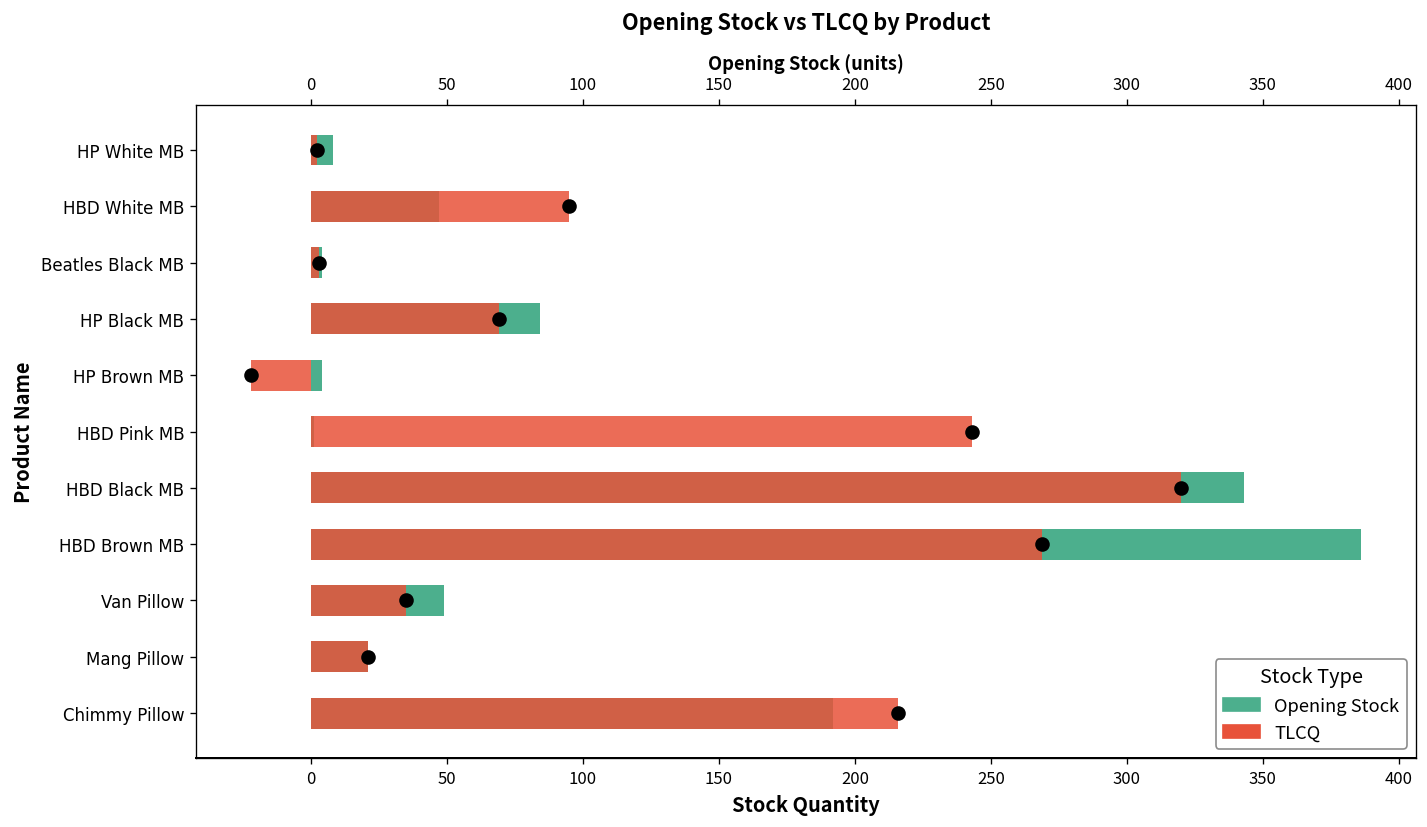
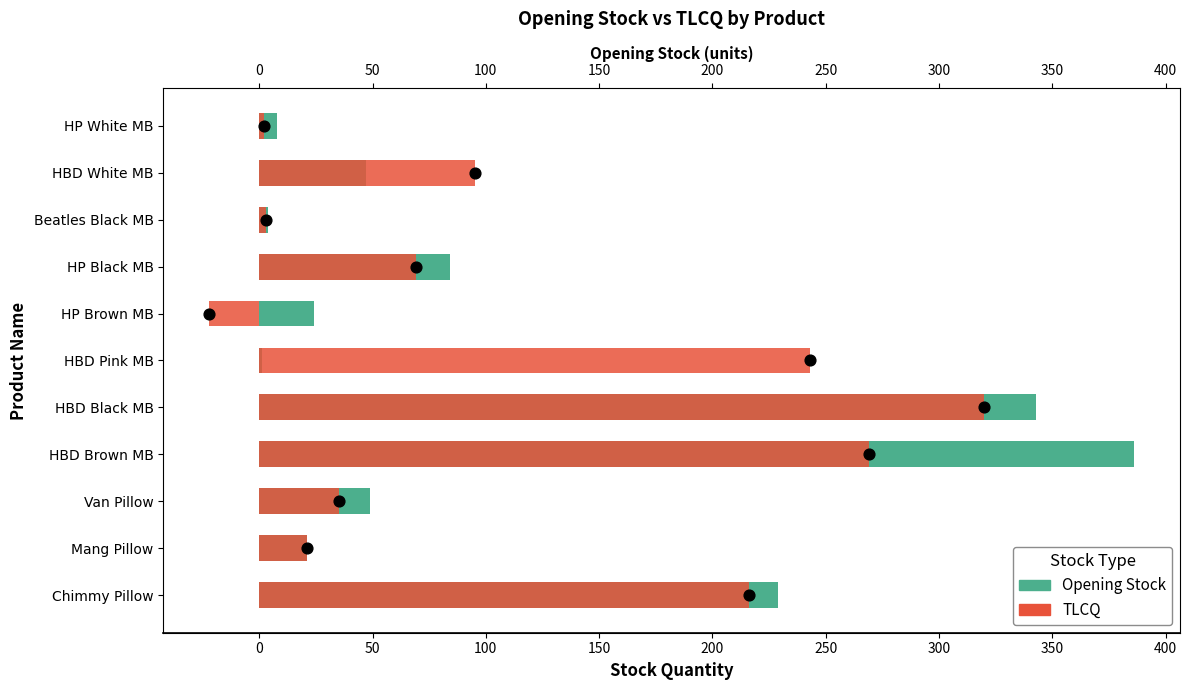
Opening Stock, HP Brown MB: 4 -> 24
Opening Stock, Chimmy Pillow: 192 -> 229
